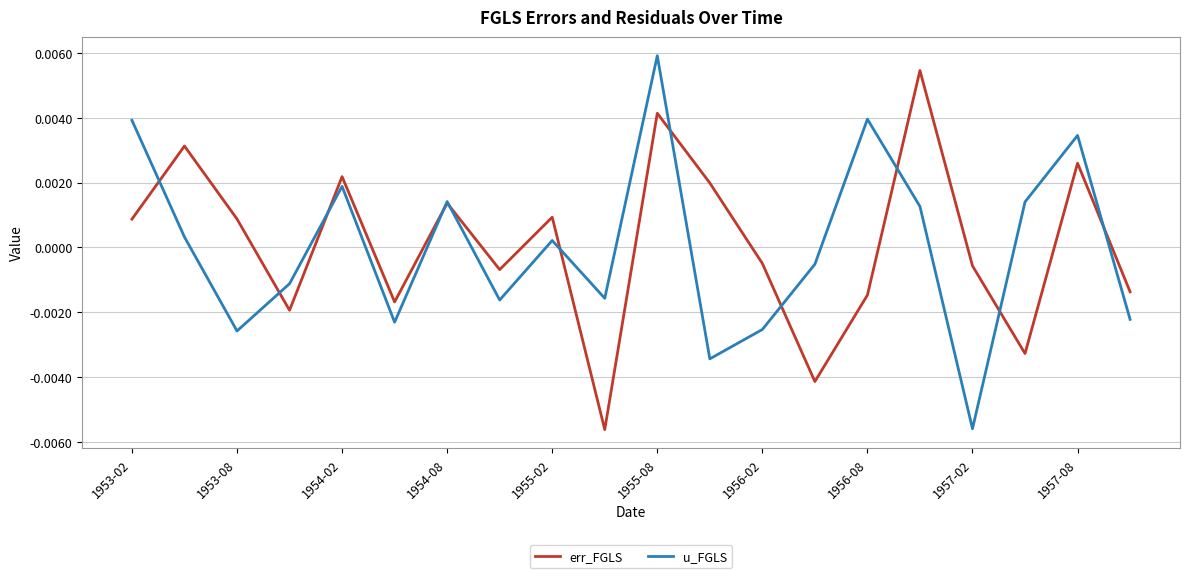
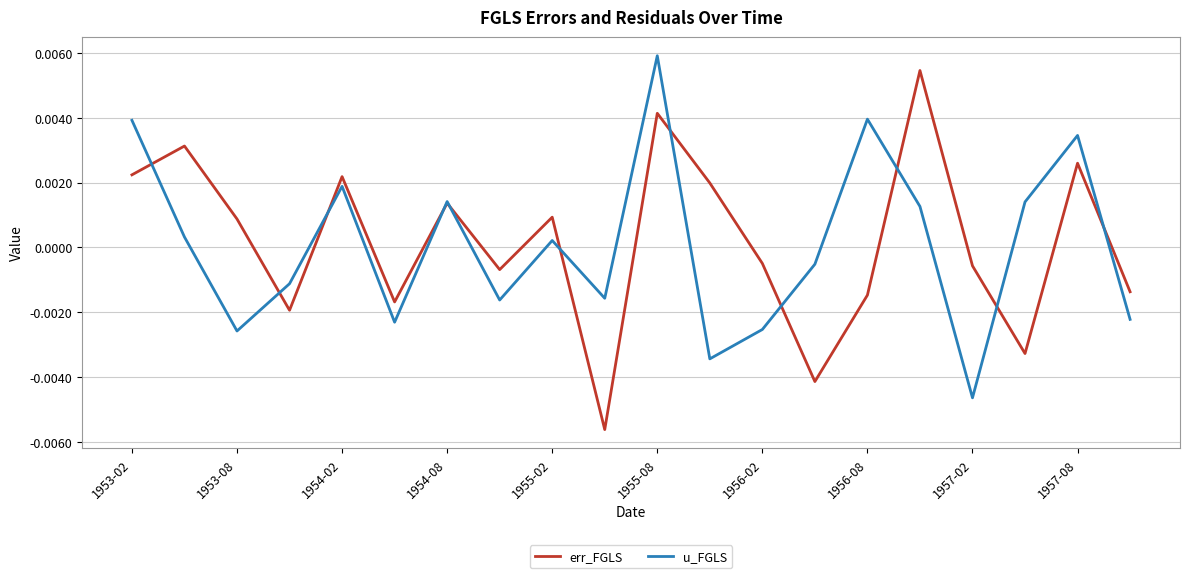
err_FGLS, 1953-02: 0.0009 -> 0.0022
u_FGLS, 1957-02: -0.0056 -> -0.0046
